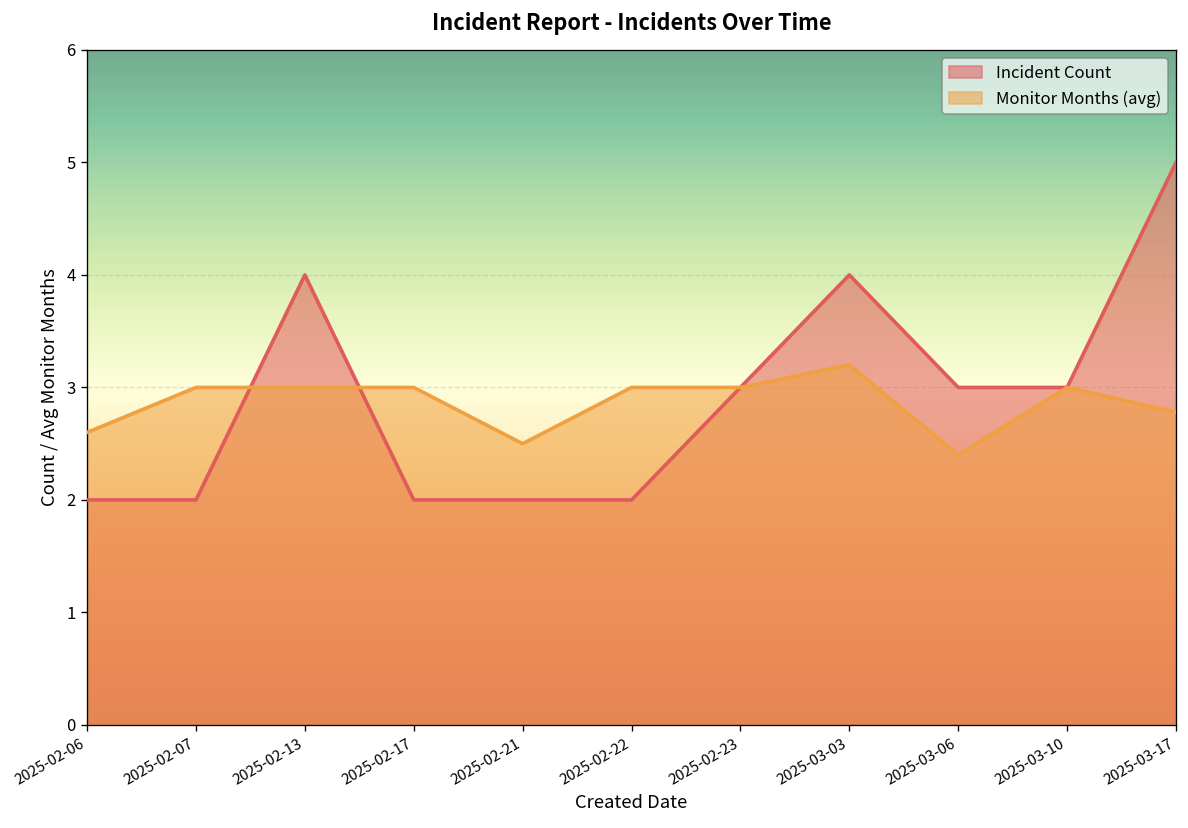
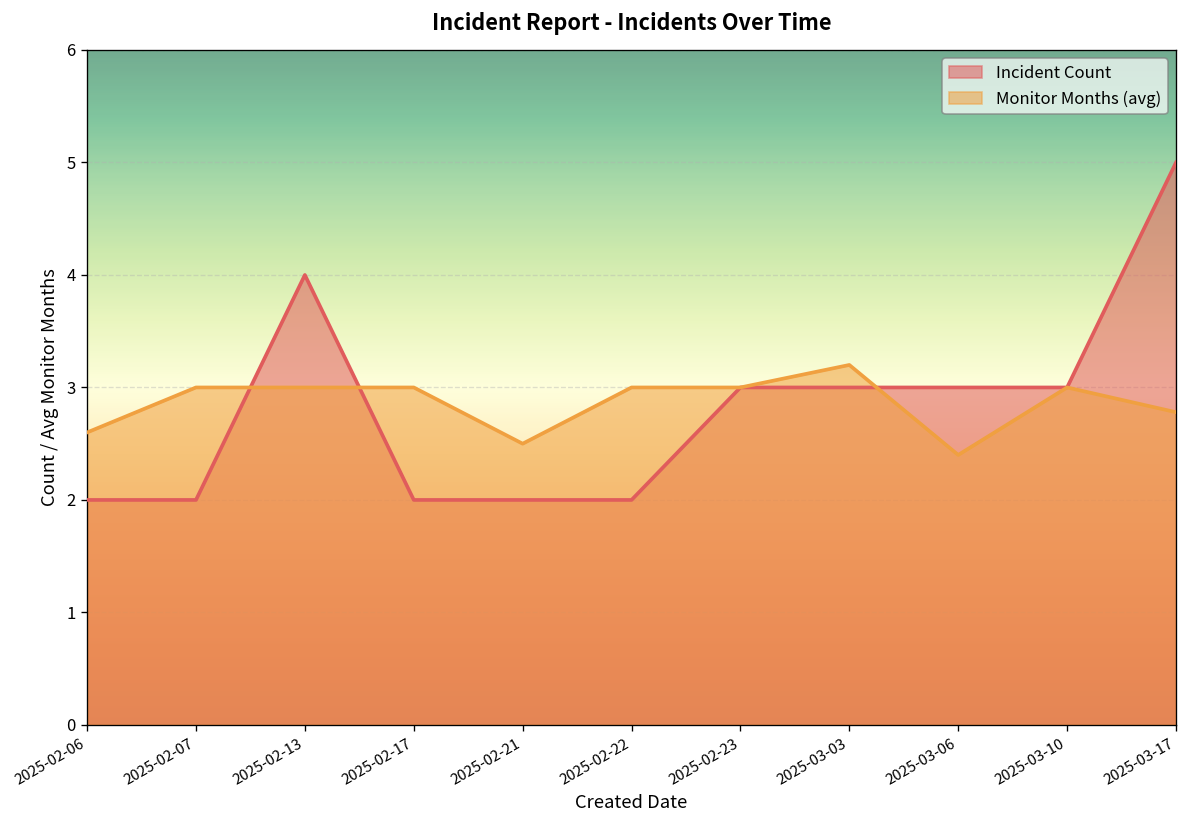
Incident Count, 2025-03-03: 4 -> 3
